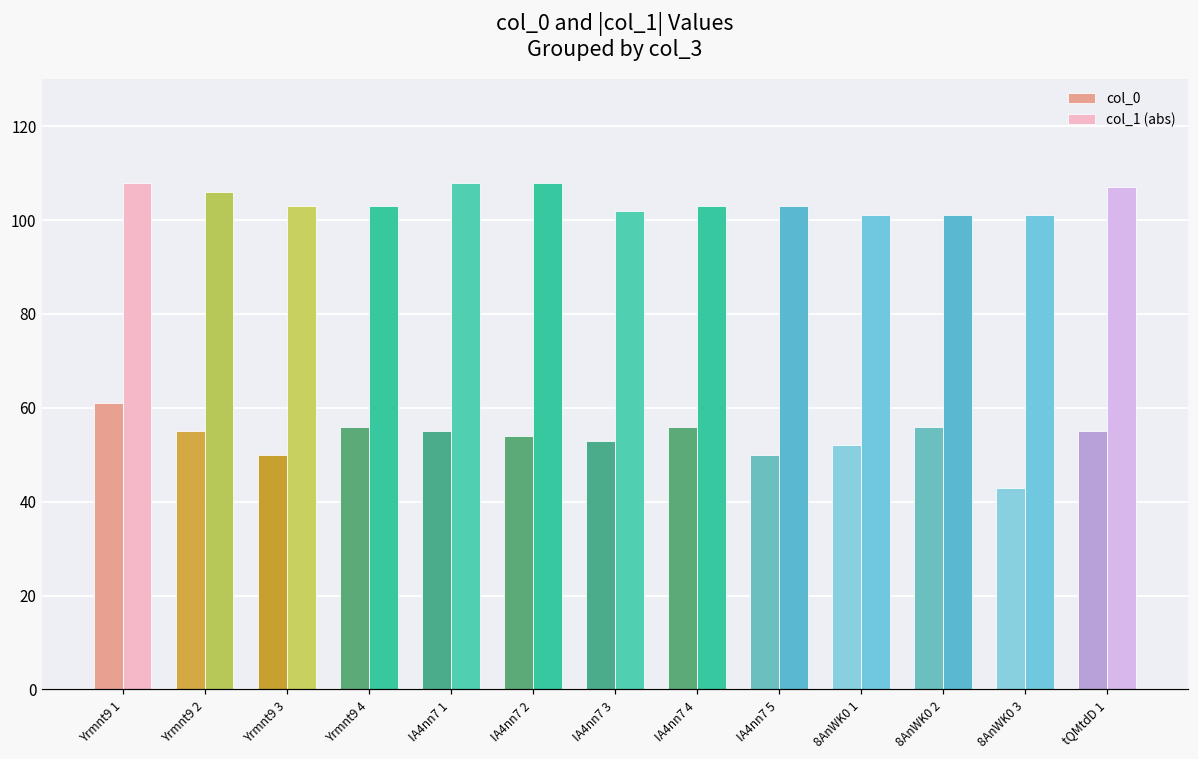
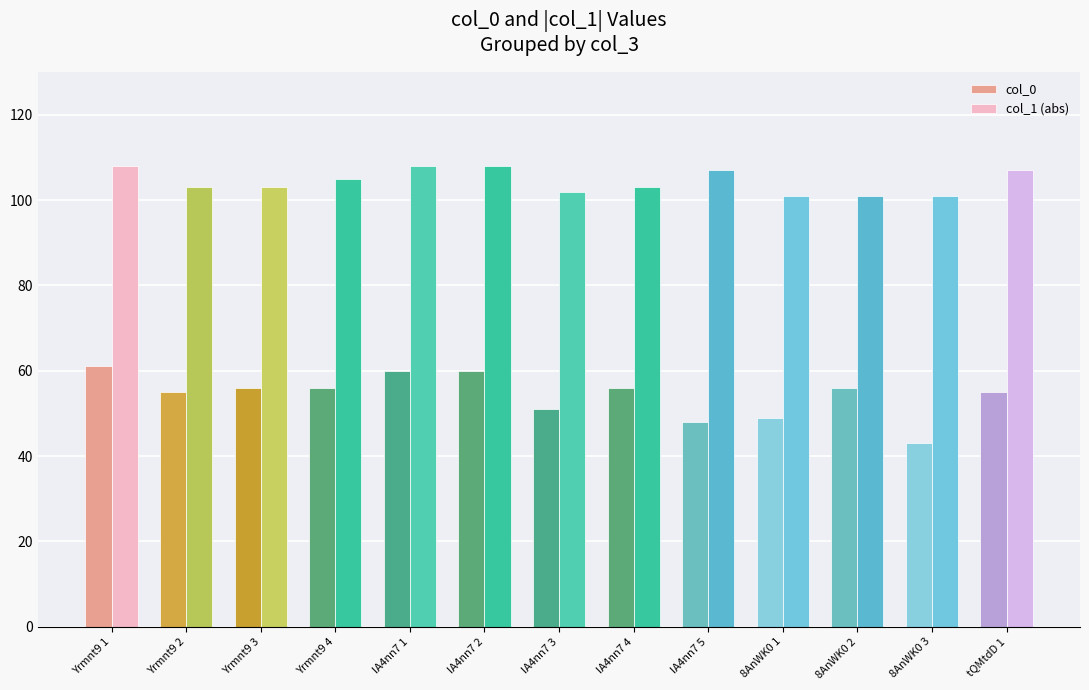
col_1 (abs), Yrmnt9 2: 106 -> 103
col_0, Yrmnt9 3: 50 -> 56
col_1 (abs), Yrmnt9 4: 103 -> 105
col_0, IA4nn7 1: 55 -> 60
col_0, IA4nn7 2: 54 -> 60
col_0, IA4nn7 3: 53 -> 51
col_0, IA4nn7 5: 50 -> 48
col_1 (abs), IA4nn7 5: 103 -> 107
col_0, 8AnWK0 1: 52 -> 49
